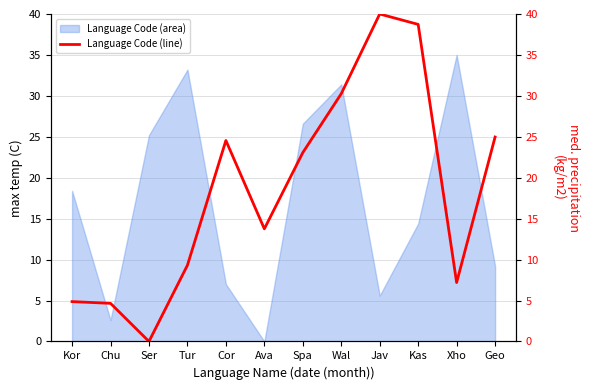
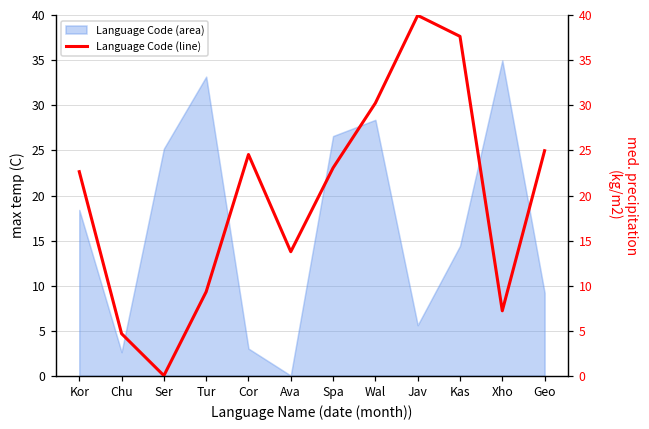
Language Code (area), Cor: 7 -> 3
Language Code (area), Wal: 31 -> 28
Language Code (line), Kor: 5 -> 23
Language Code (line), Kas: 39 -> 38
